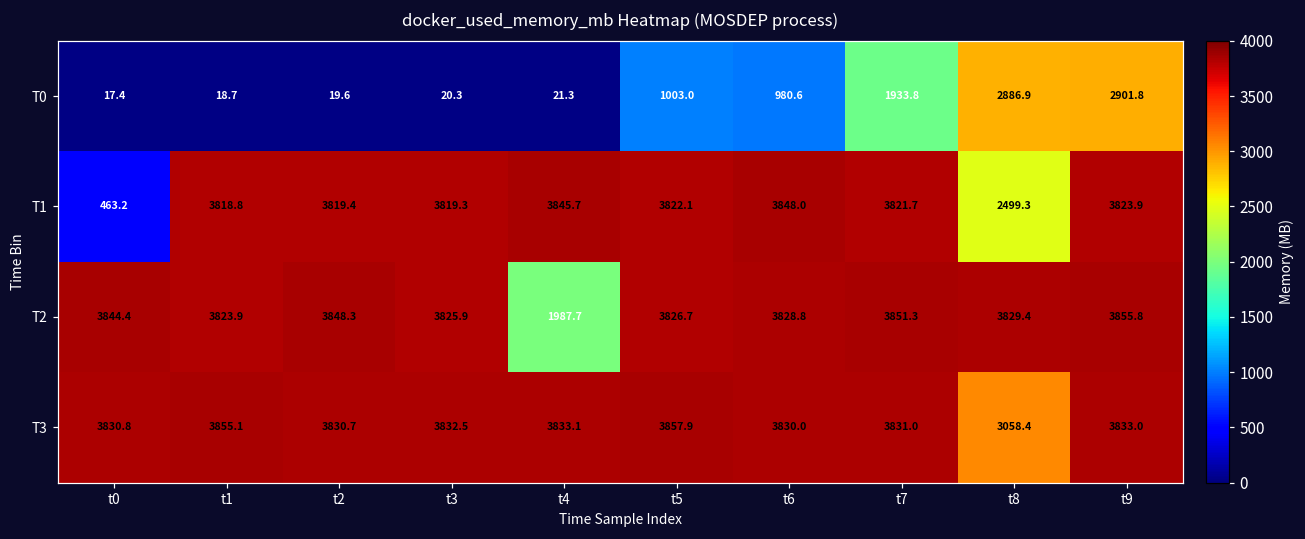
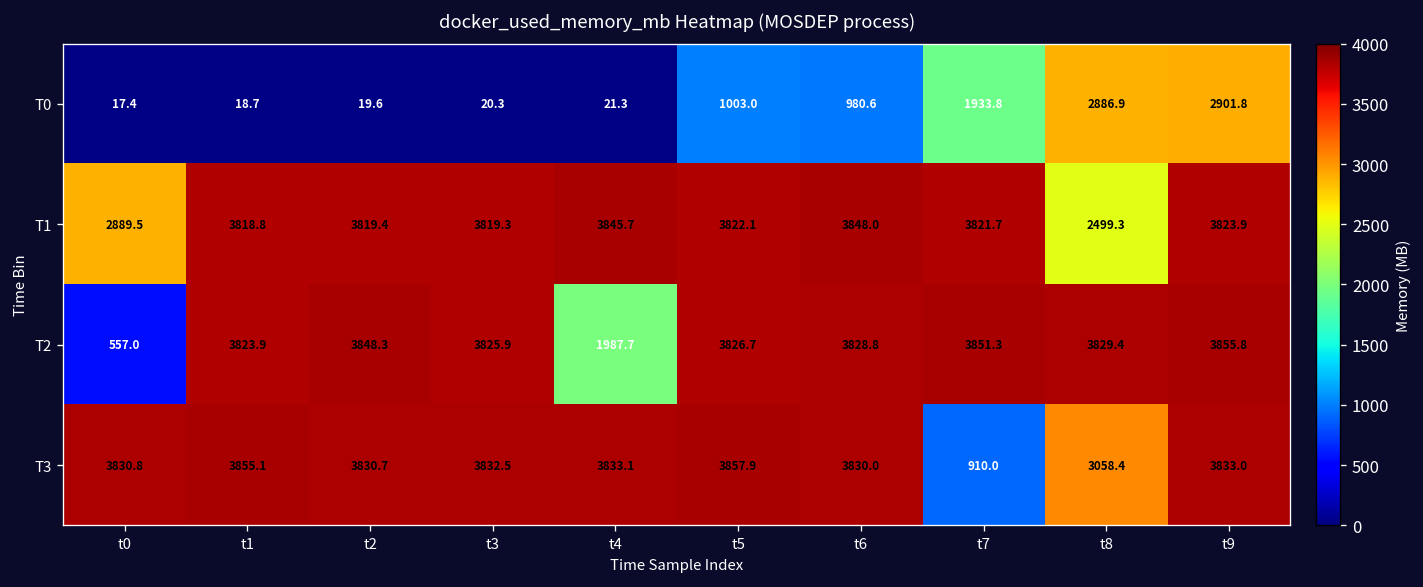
T1, t0: 463.2 -> 2889.5
T2, t0: 3844.4 -> 557.0
T3, t7: 3831.0 -> 910.0
